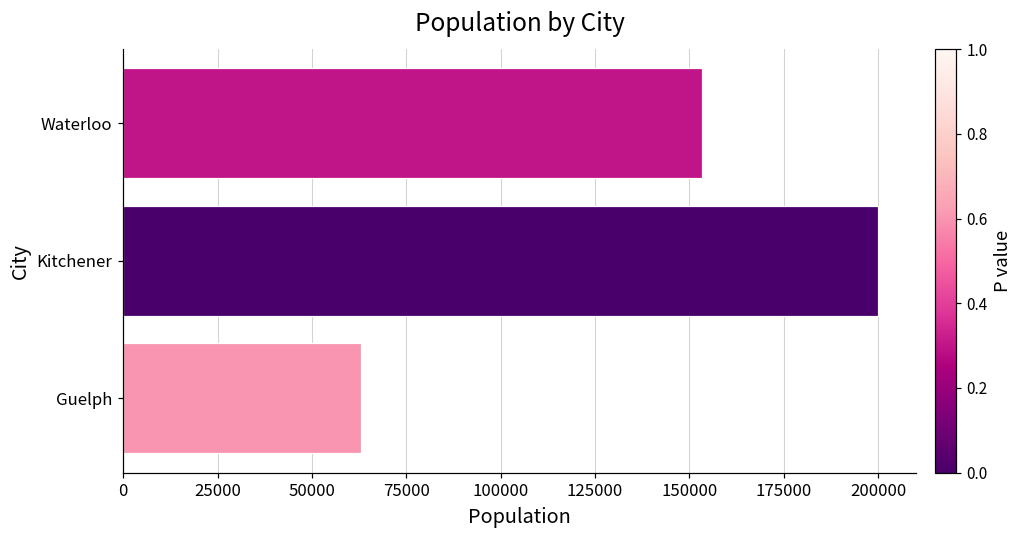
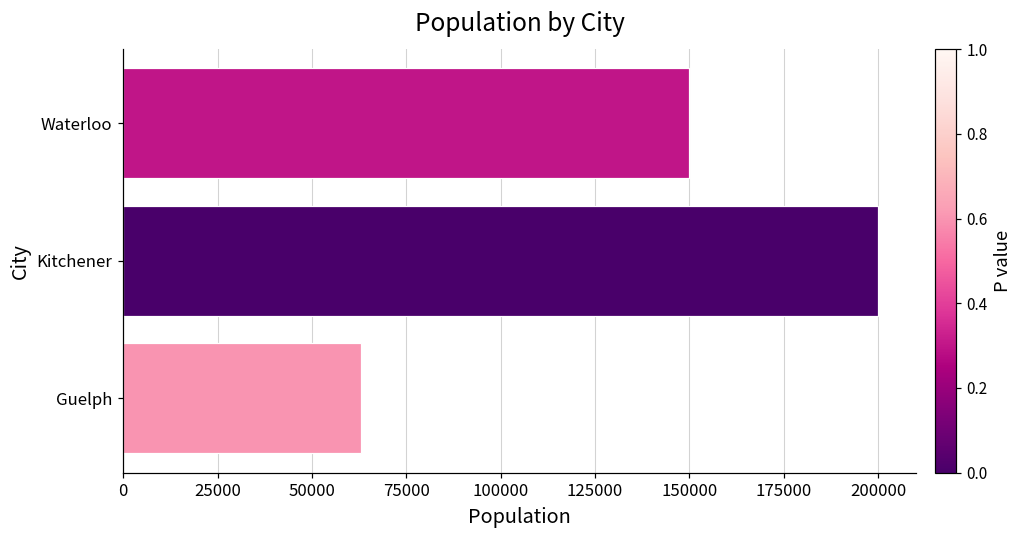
Waterloo: 153000 -> 150000
